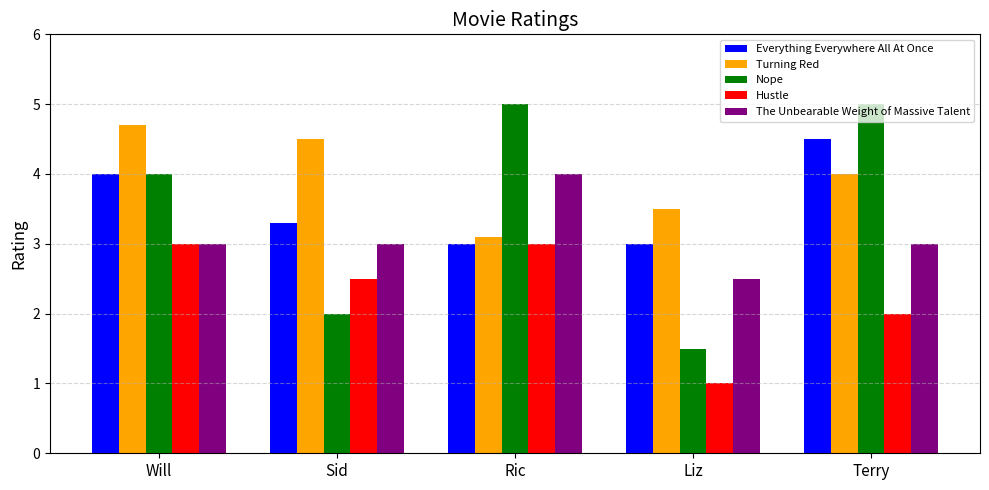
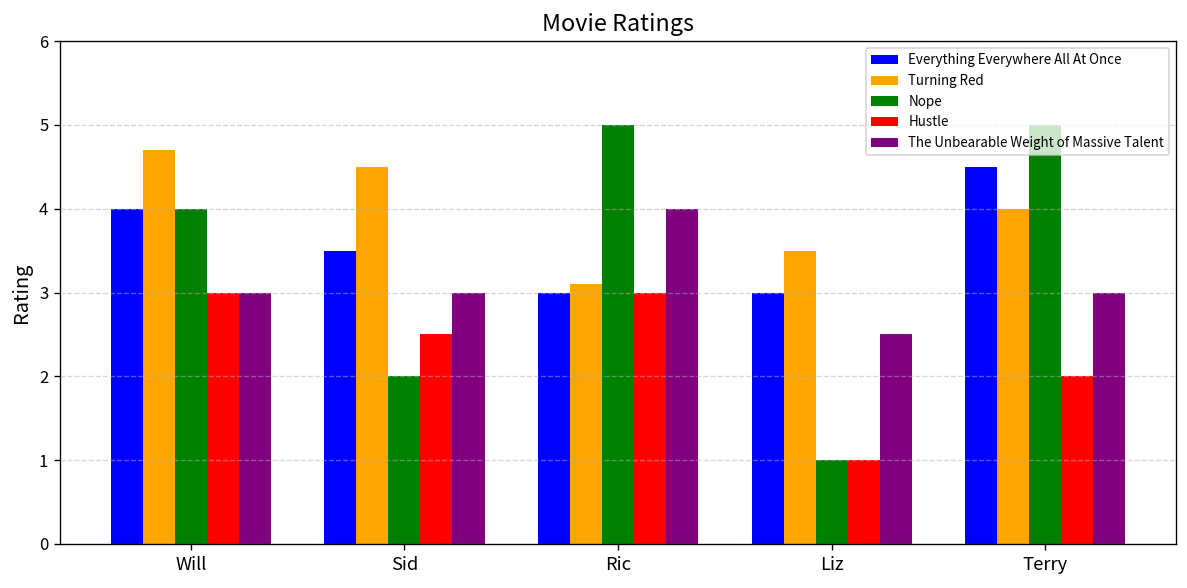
Everything Everywhere All At Once, Sid: 3.3 -> 3.5
Nope, Liz: 1.5 -> 1.0
